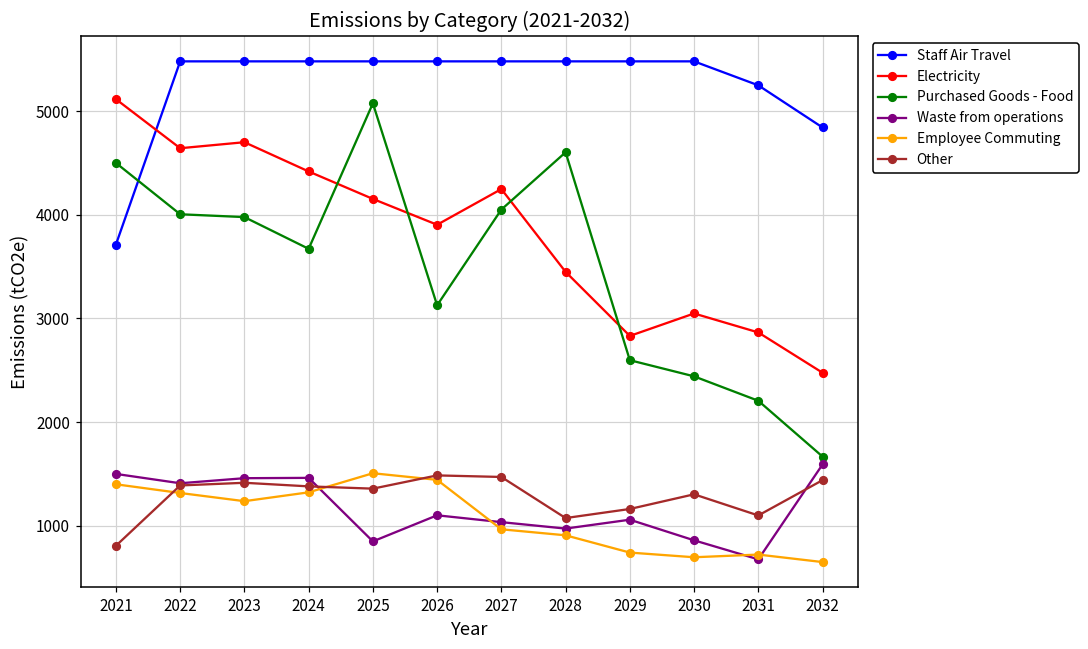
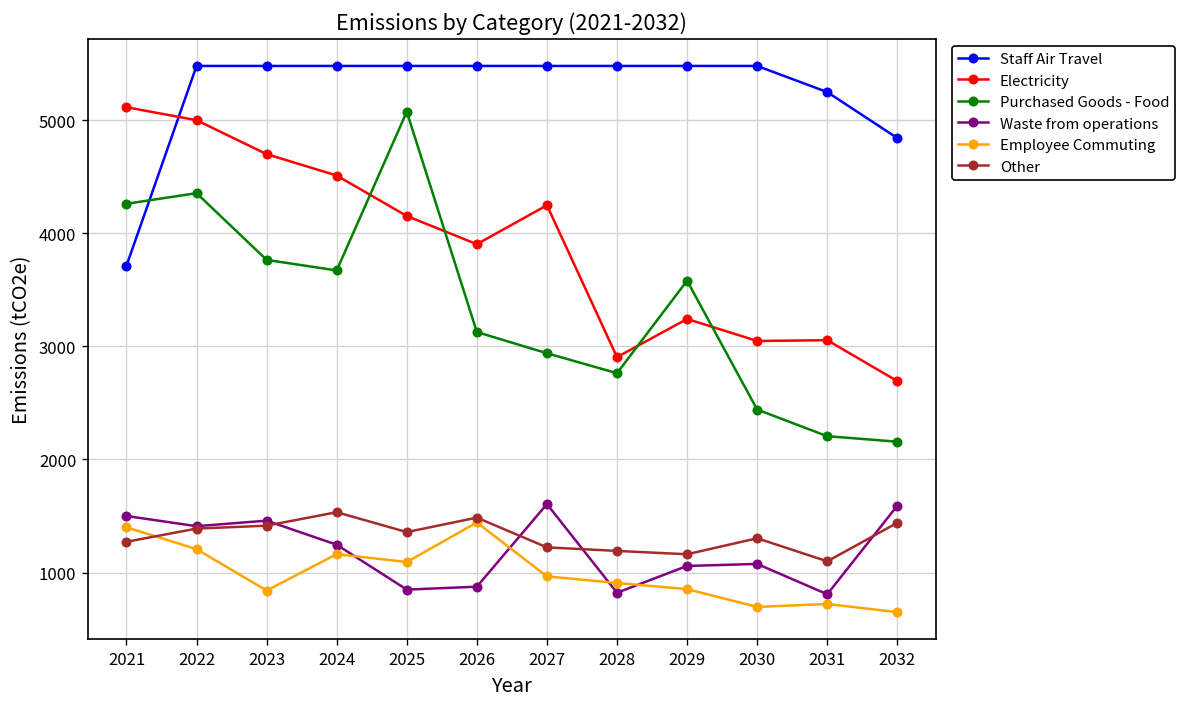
Purchased Goods - Food, 2021: 4500 -> 4300
Other, 2021: 800 -> 1300
Electricity, 2022: 4600 -> 5000
Purchased Goods - Food, 2022: 4000 -> 4400
Employee Commuting, 2022: 1300 -> 1200
Purchased Goods - Food, 2023: 4000 -> 3800
Employee Commuting, 2023: 1200 -> 800
Electricity, 2024: 4400 -> 4500
Waste from operations, 2024: 1500 -> 1200
Employee Commuting, 2024: 1300 -> 1200
Other, 2024: 1400 -> 1500
Employee Commuting, 2025: 1500 -> 1100
Waste from operations, 2026: 1100 -> 900
Purchased Goods - Food, 2027: 4100 -> 2900
Waste from operations, 2027: 1000 -> 1600
Other, 2027: 1500 -> 1200
Electricity, 2028: 3400 -> 2900
Purchased Goods - Food, 2028: 4600 -> 2800
Waste from operations, 2028: 1000 -> 800
Other, 2028: 1100 -> 1200
Electricity, 2029: 2800 -> 3200
Purchased Goods - Food, 2029: 2600 -> 3600
Employee Commuting, 2029: 700 -> 900
Waste from operations, 2030: 900 -> 1100
Electricity, 2031: 2900 -> 3100
Waste from operations, 2031: 700 -> 800
Electricity, 2032: 2500 -> 2700
Purchased Goods - Food, 2032: 1700 -> 2200
